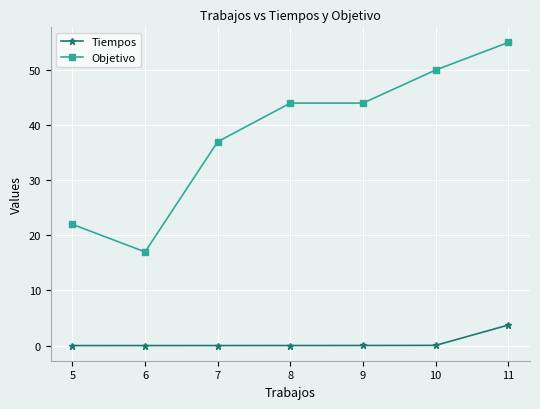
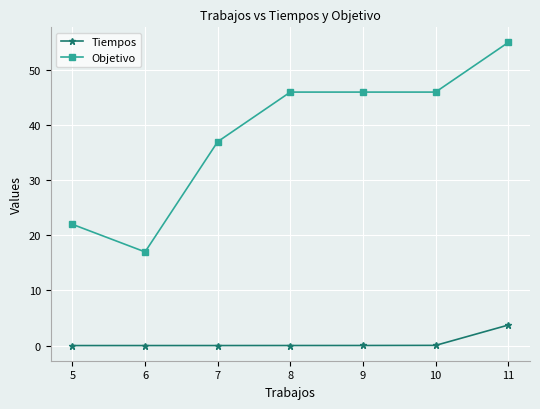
Objetivo, 8: 44 -> 46
Objetivo, 9: 44 -> 46
Objetivo, 10: 50 -> 46
